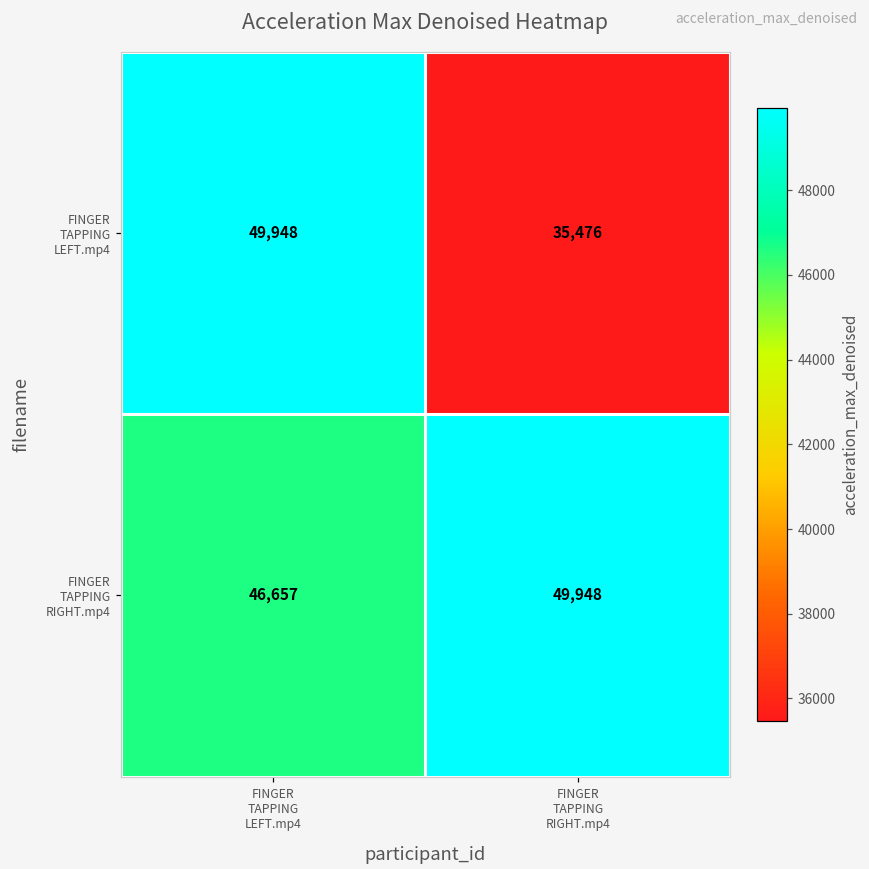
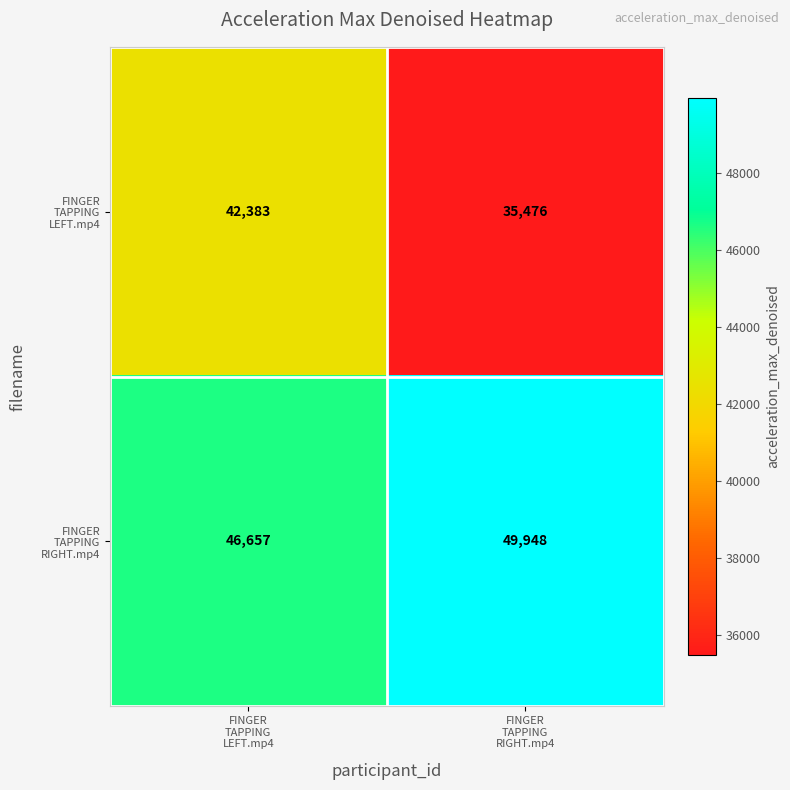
FINGER TAPPING LEFT.mp4, FINGER TAPPING LEFT.mp4: 49,948 -> 42,383
